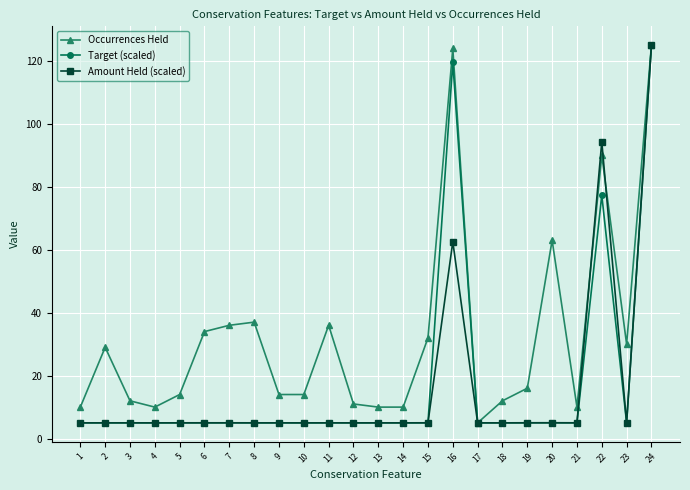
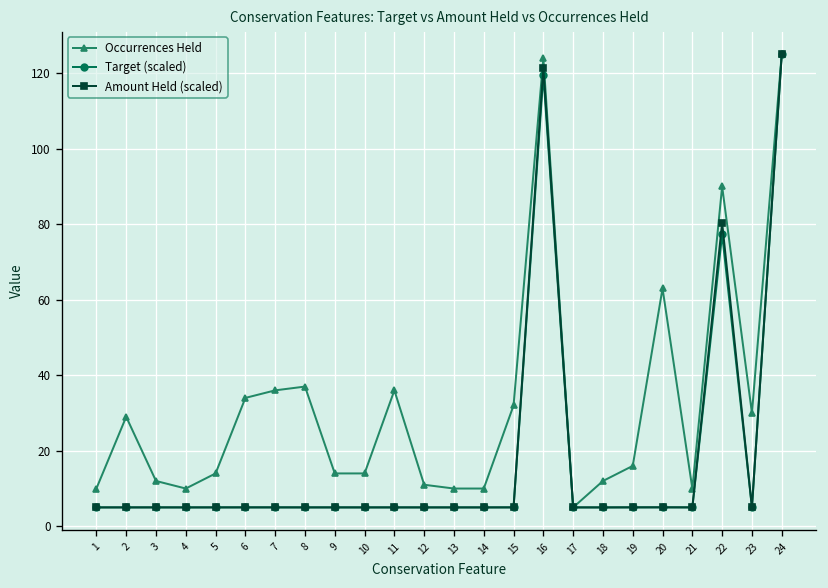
Amount Held (scaled), 16: 63 -> 121
Amount Held (scaled), 22: 94 -> 80
